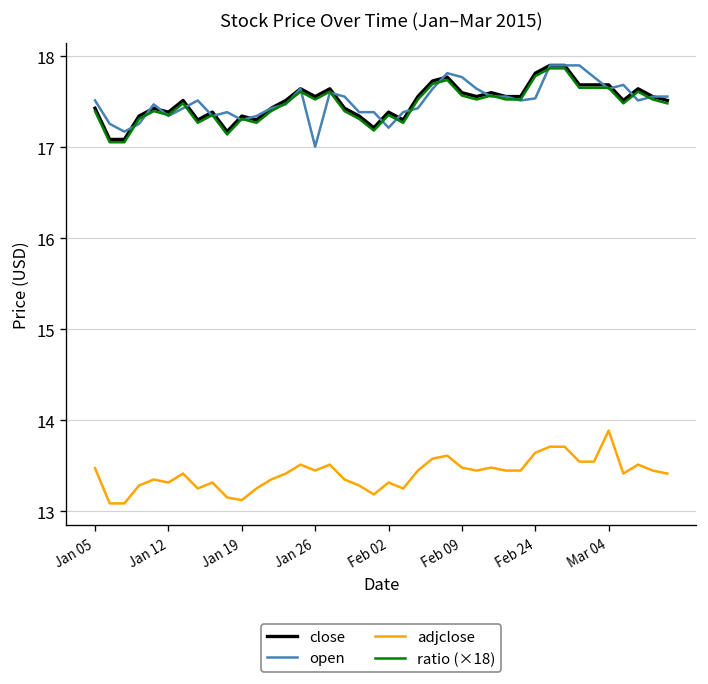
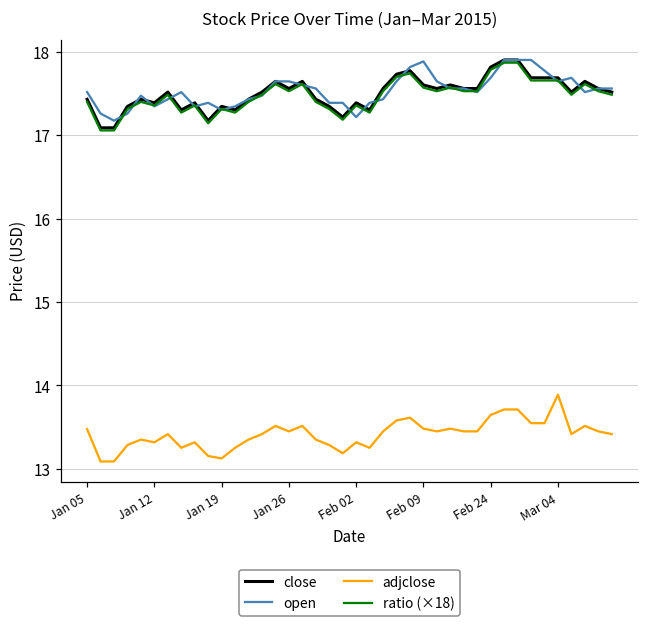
open, Jan 26: 17.0 -> 17.6
open, Feb 09: 17.8 -> 17.9
open, Feb 24: 17.5 -> 17.7
